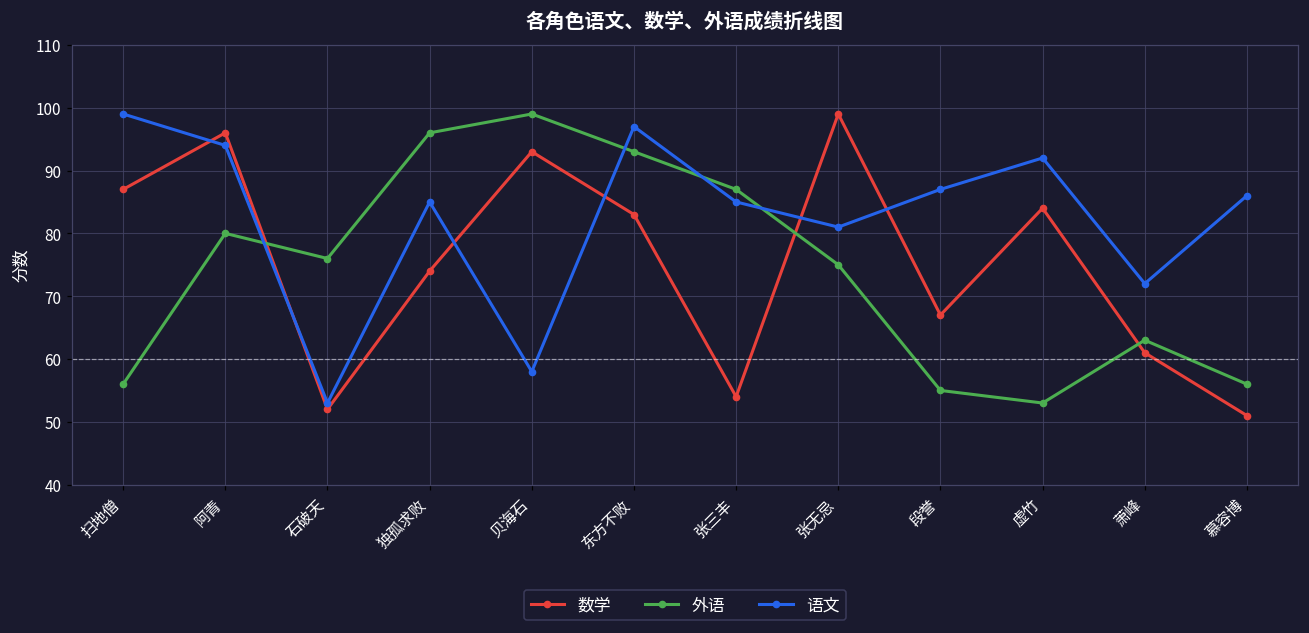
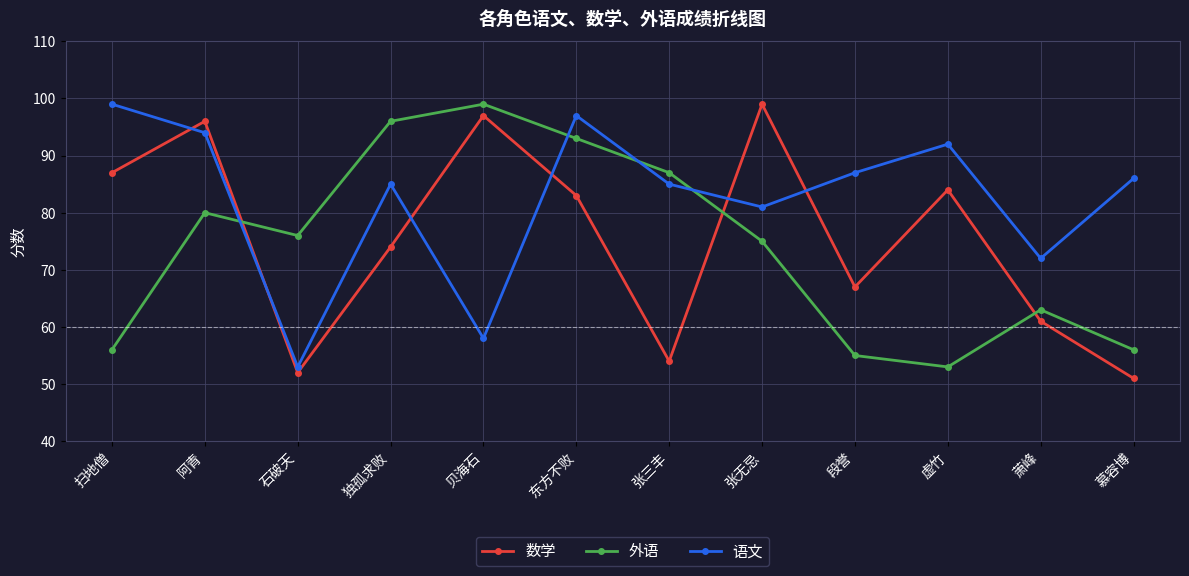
数学, 贝海石: 93 -> 97
